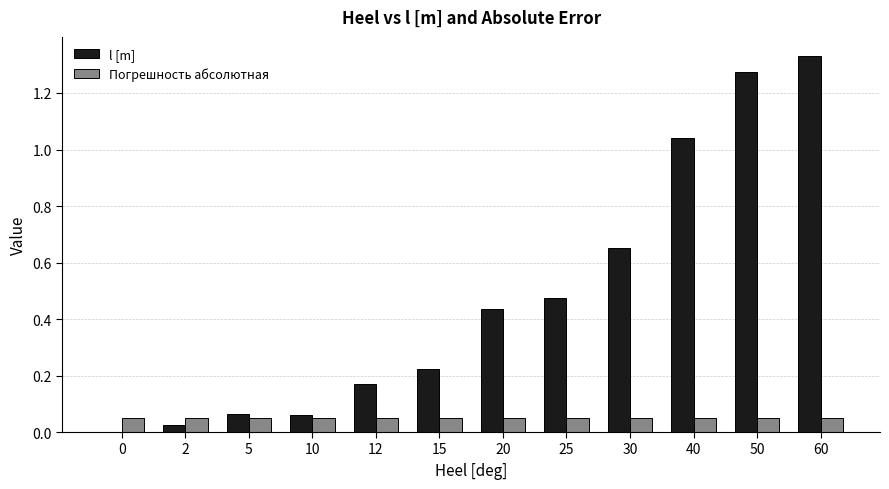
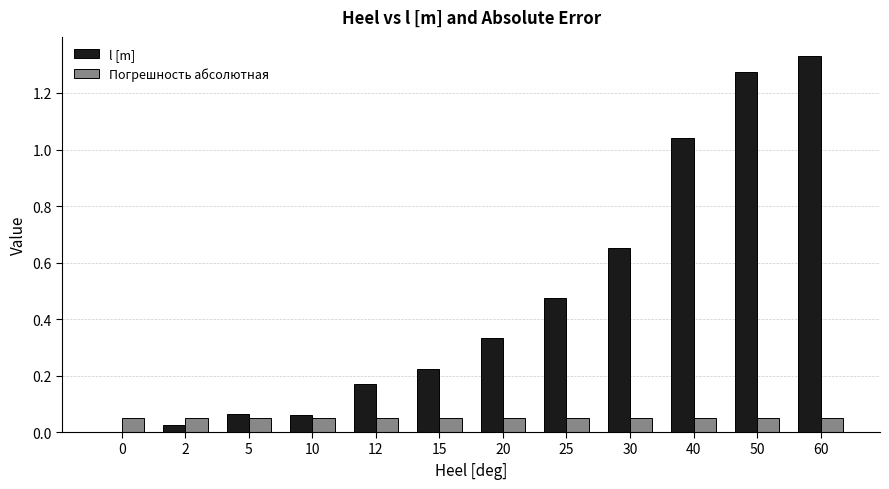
l [m], 20: 0.44 -> 0.33
